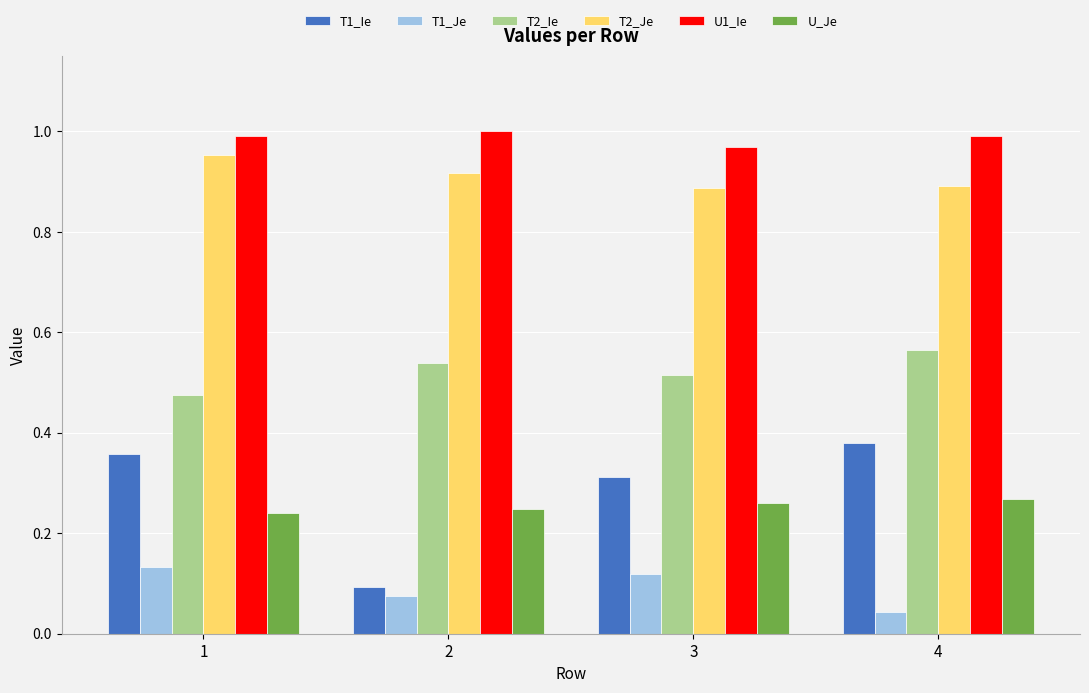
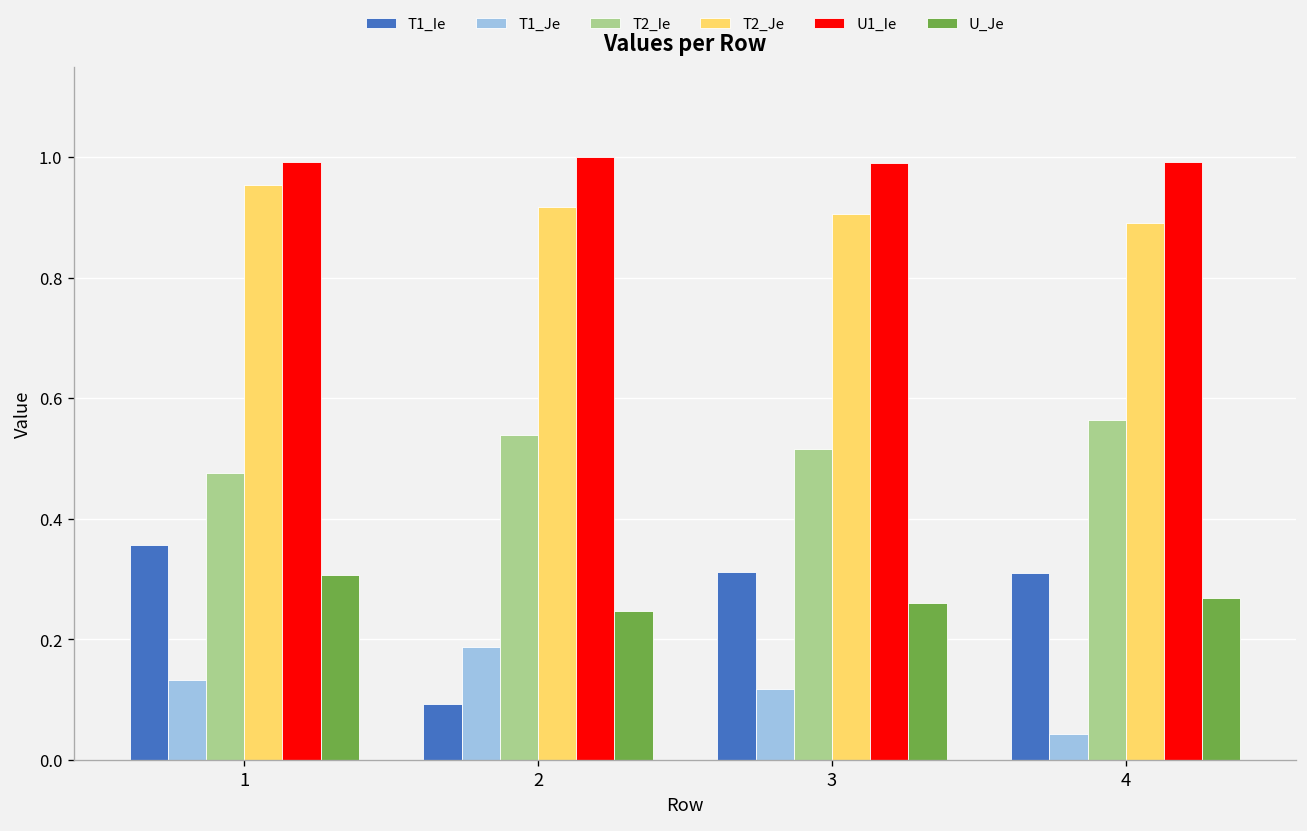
U_Je, 1: 0.24 -> 0.31
T1_Je, 2: 0.08 -> 0.19
T2_Je, 3: 0.89 -> 0.91
U1_Ie, 3: 0.97 -> 0.99
T1_Ie, 4: 0.38 -> 0.31
